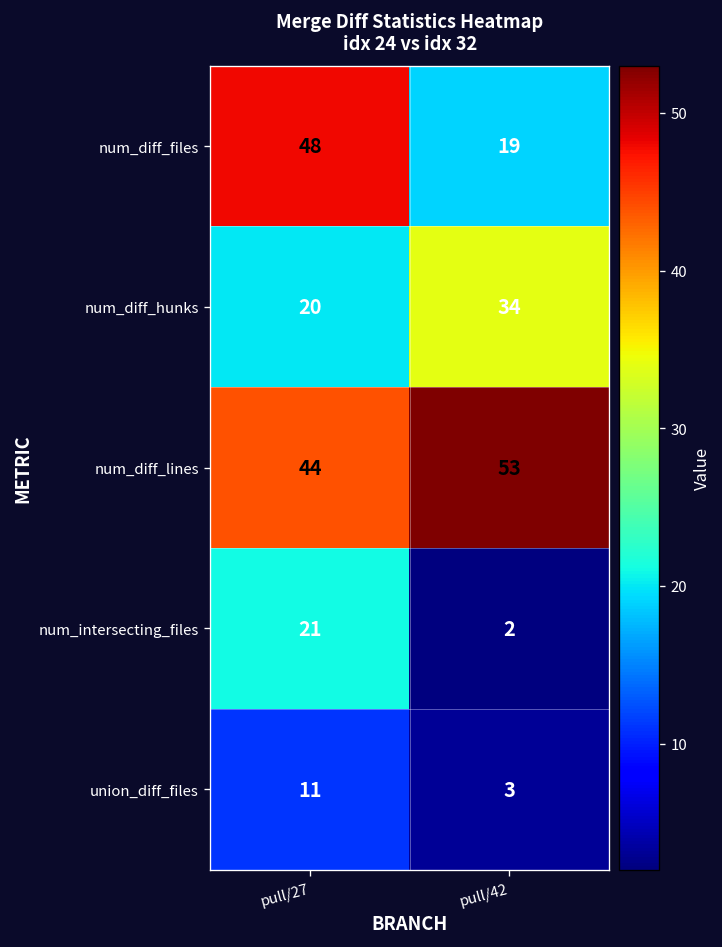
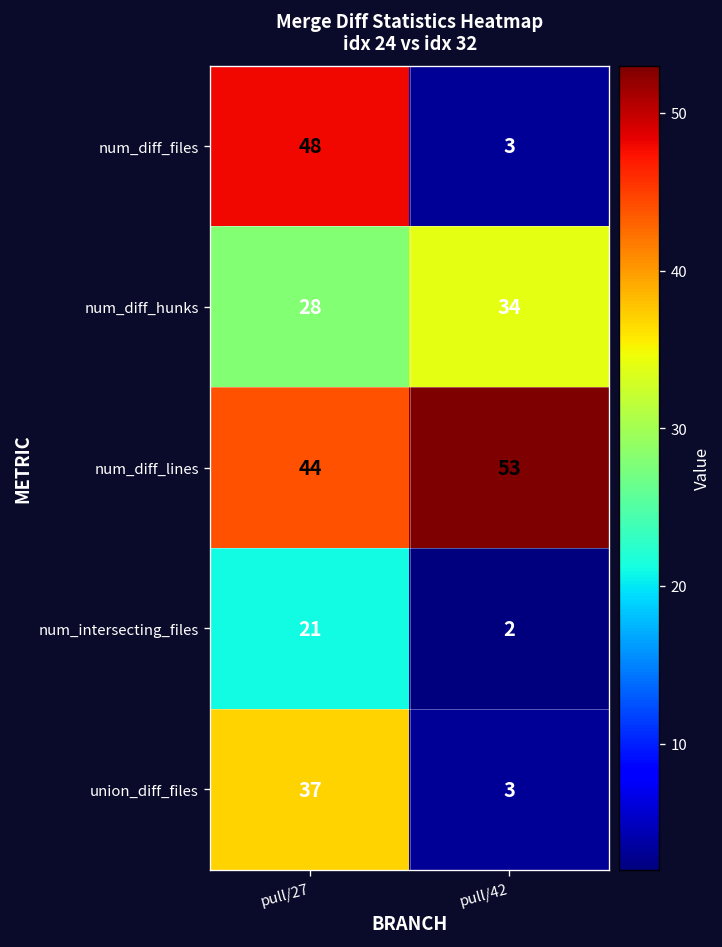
num_diff_files, pull/42: 19 -> 3
num_diff_hunks, pull/27: 20 -> 28
union_diff_files, pull/27: 11 -> 37
